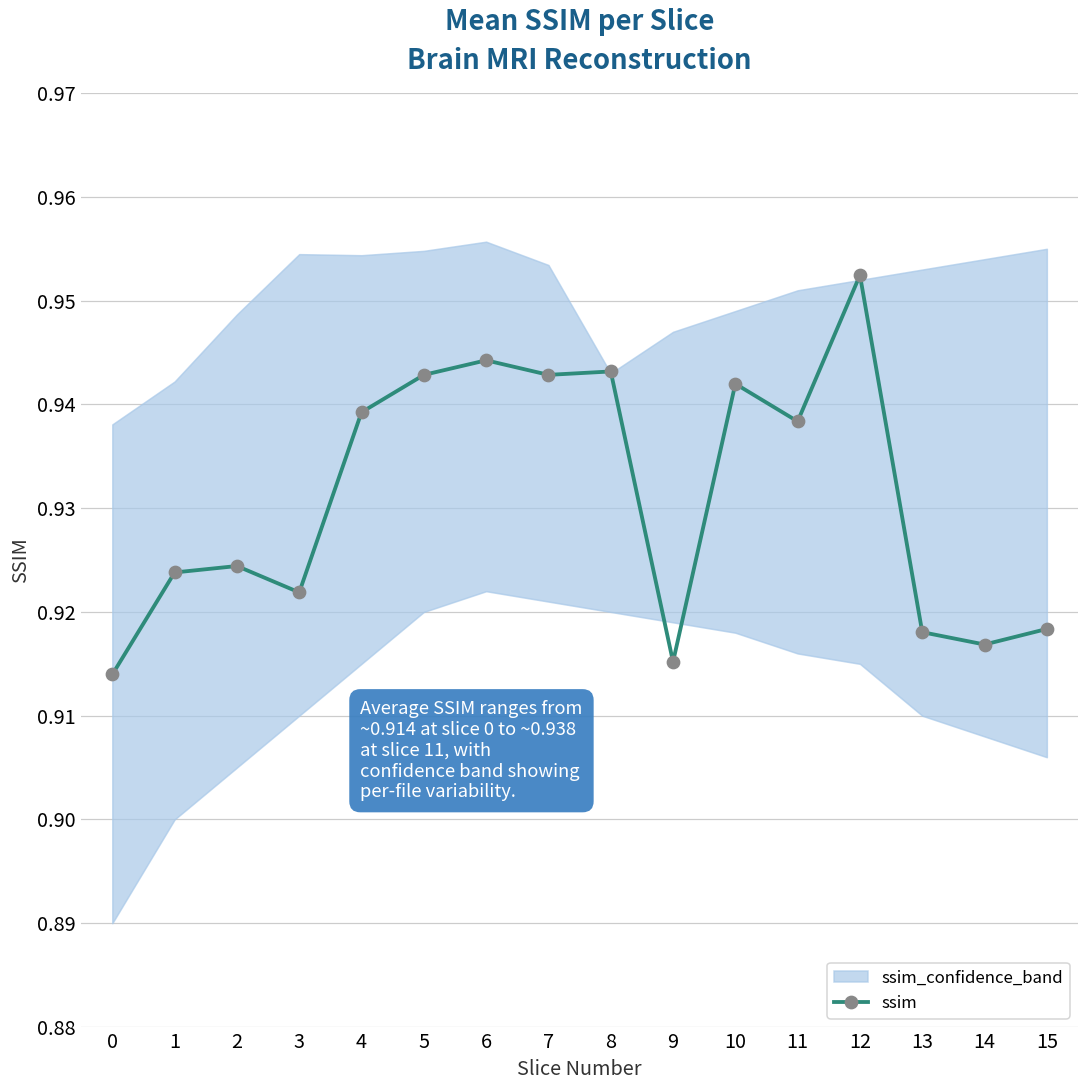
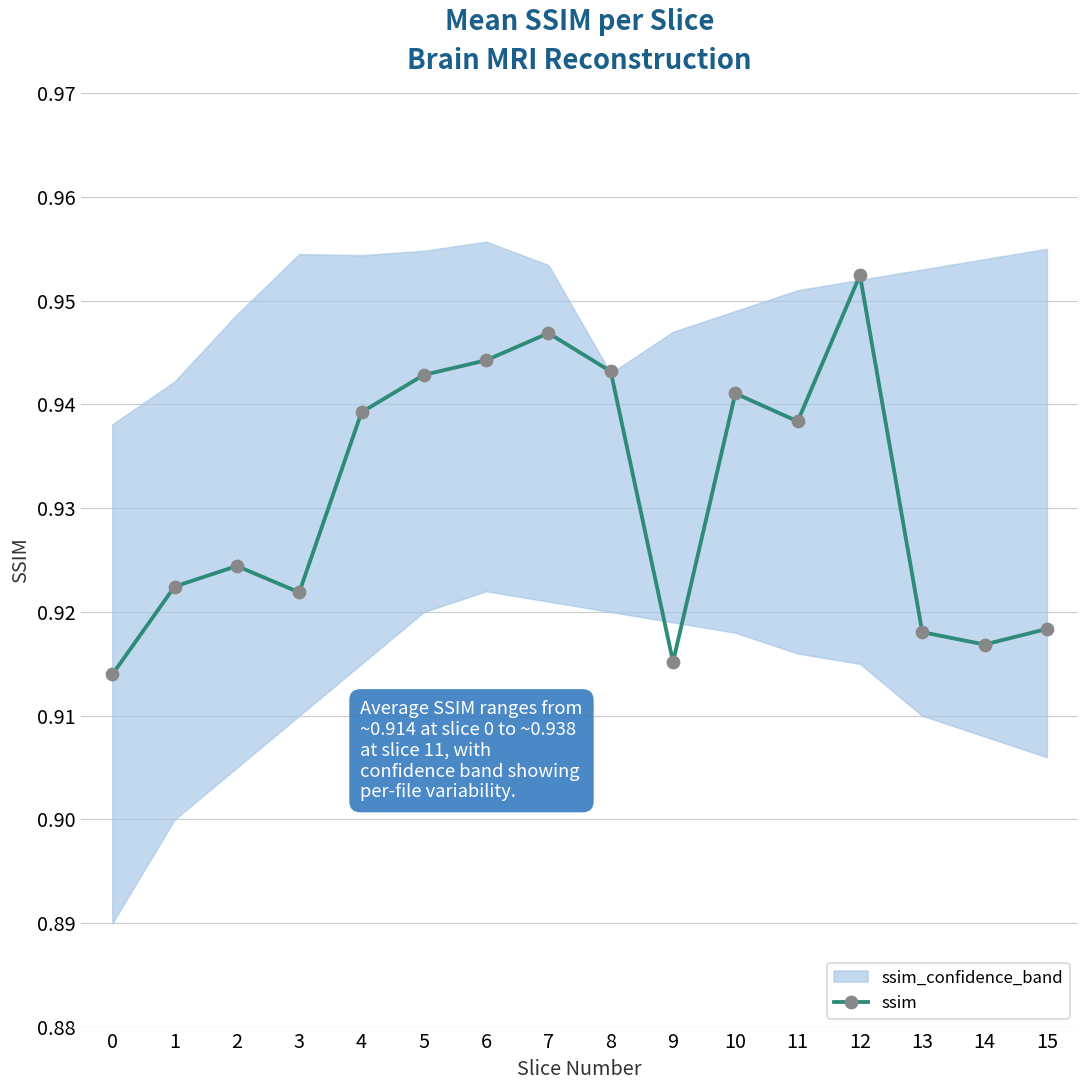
ssim, 1: 0.924 -> 0.922
ssim, 7: 0.943 -> 0.947
ssim, 10: 0.942 -> 0.941
